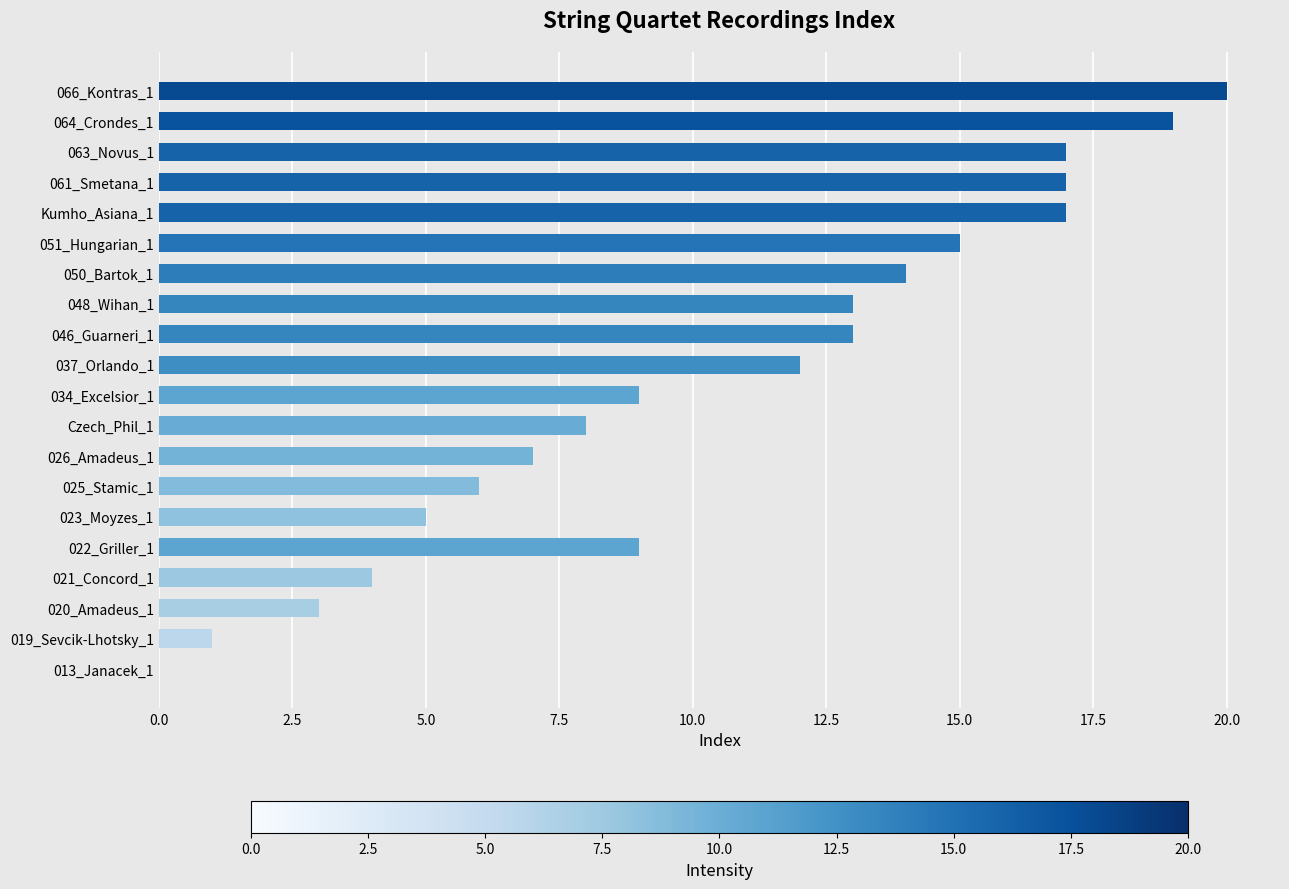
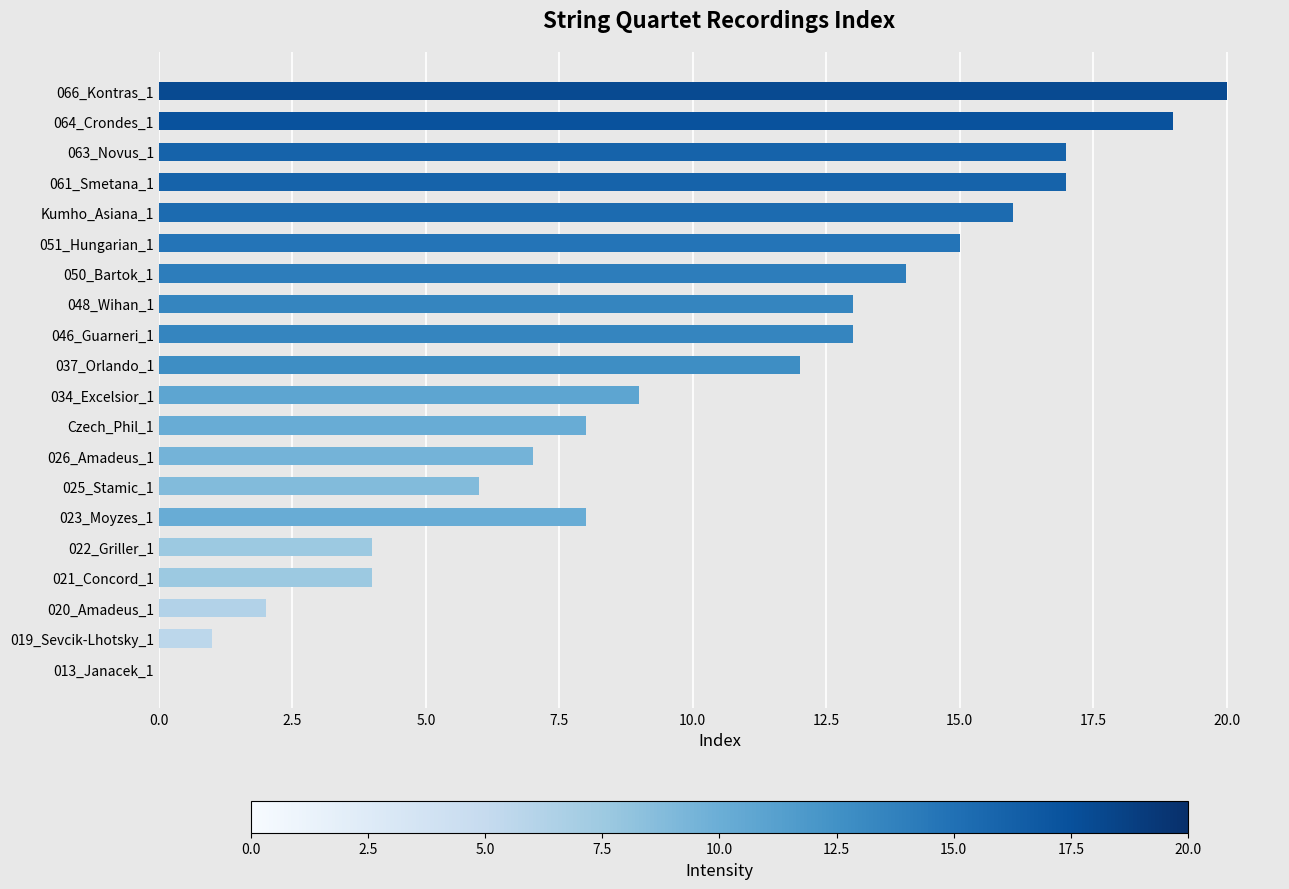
Kumho_Asiana_1: 17 -> 16
023_Moyzes_1: 5 -> 8
022_Griller_1: 9 -> 4
020_Amadeus_1: 3 -> 2
